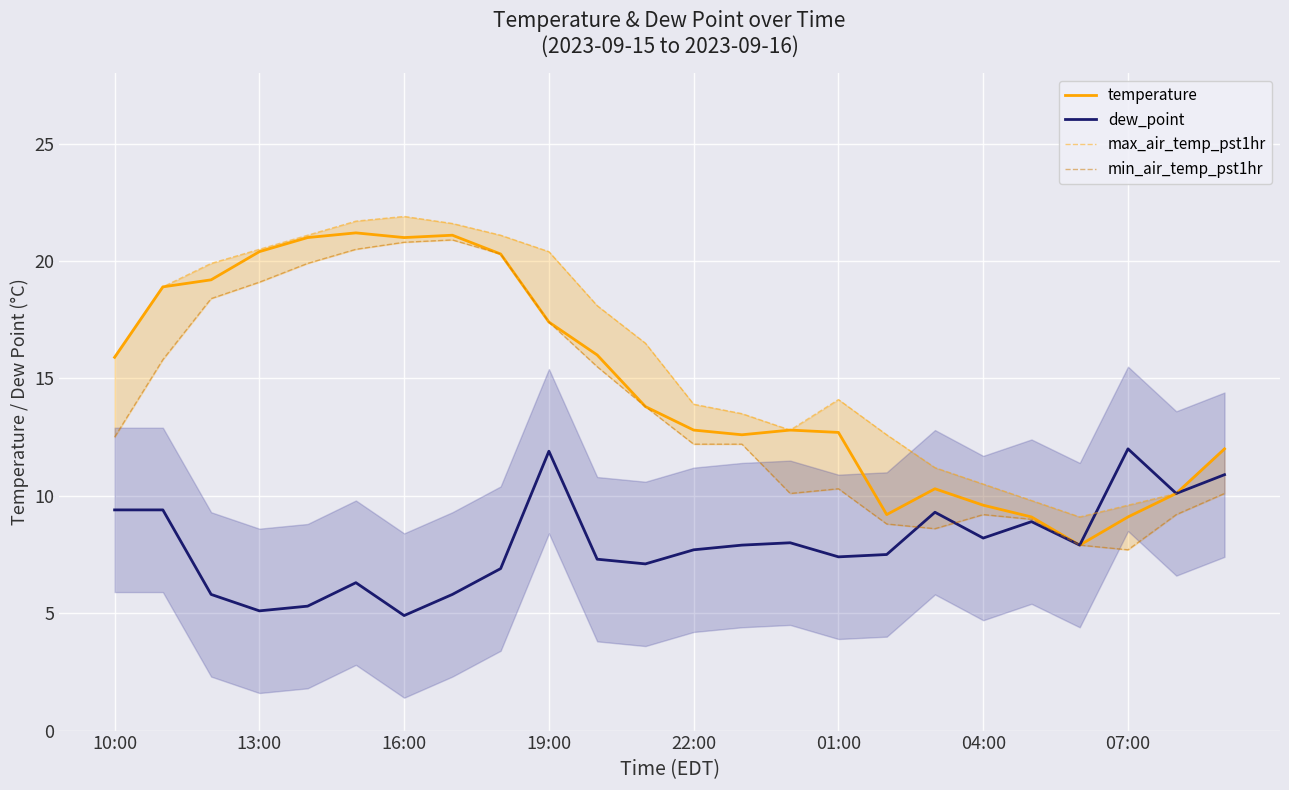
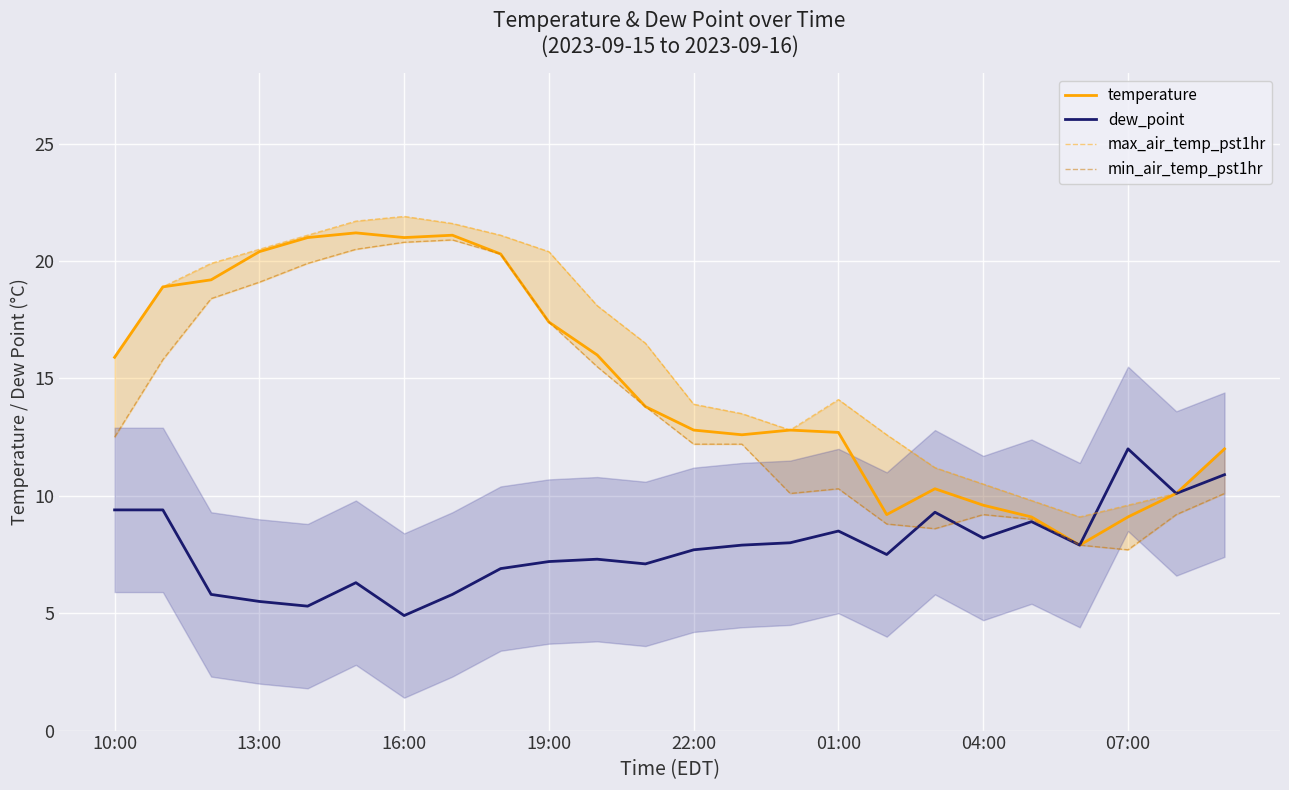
dew_point, 13:00: 5.1 -> 5.5
dew_point, 19:00: 11.9 -> 7.2
dew_point, 01:00: 7.4 -> 8.5
